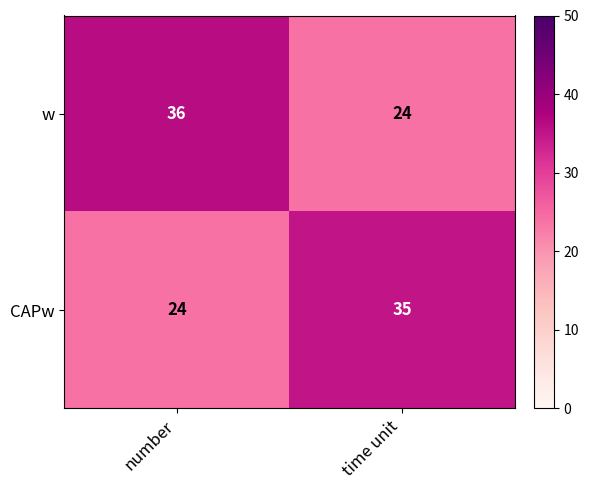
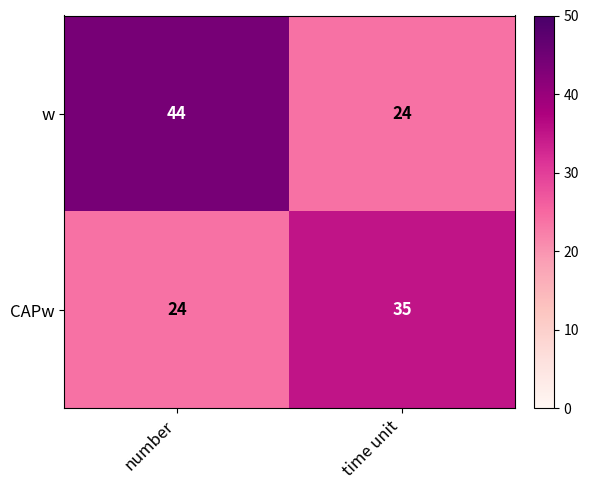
w, number: 36 -> 44
